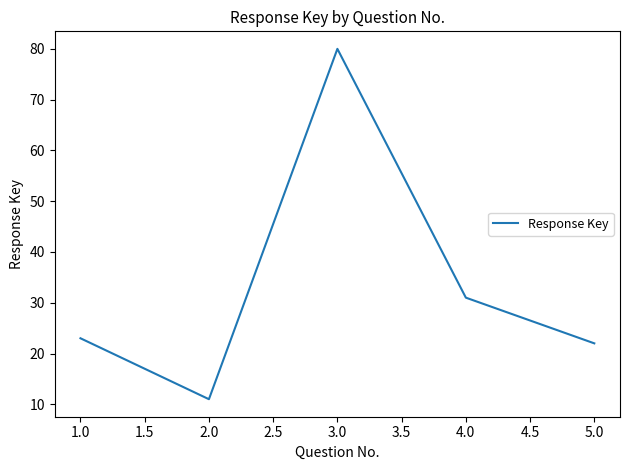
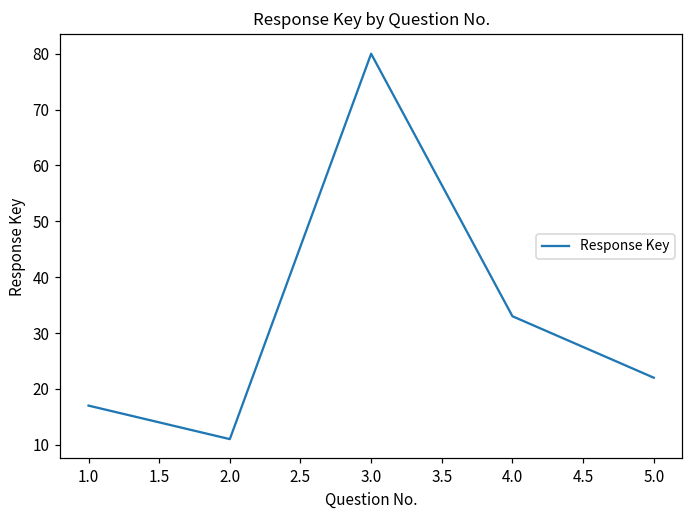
1.0: 23 -> 17
4.0: 31 -> 33
